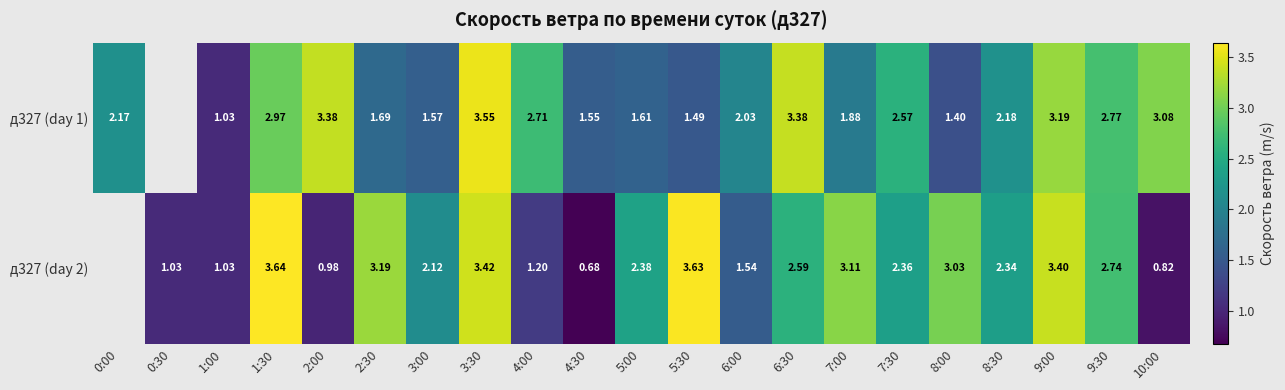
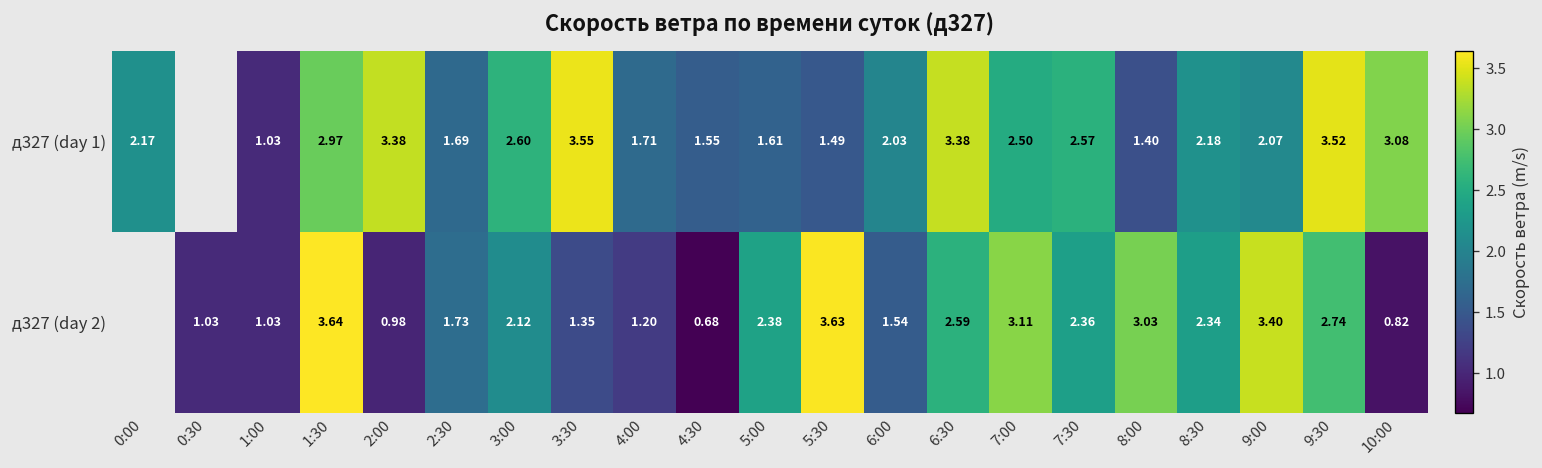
д327 (day 1), 3:00: 1.57 -> 2.60
д327 (day 1), 4:00: 2.71 -> 1.71
д327 (day 1), 7:00: 1.88 -> 2.50
д327 (day 1), 9:00: 3.19 -> 2.07
д327 (day 1), 9:30: 2.77 -> 3.52
д327 (day 2), 2:30: 3.19 -> 1.73
д327 (day 2), 3:30: 3.42 -> 1.35
